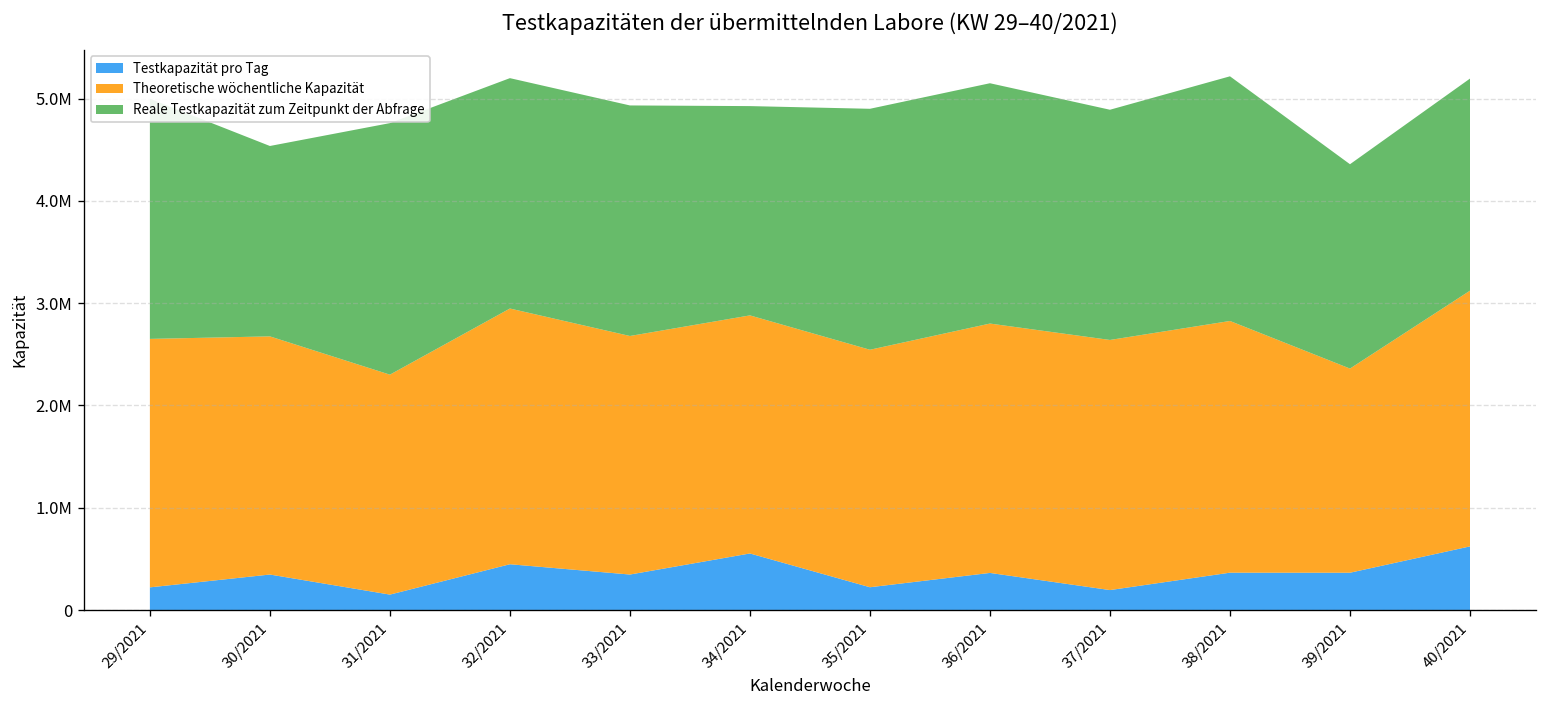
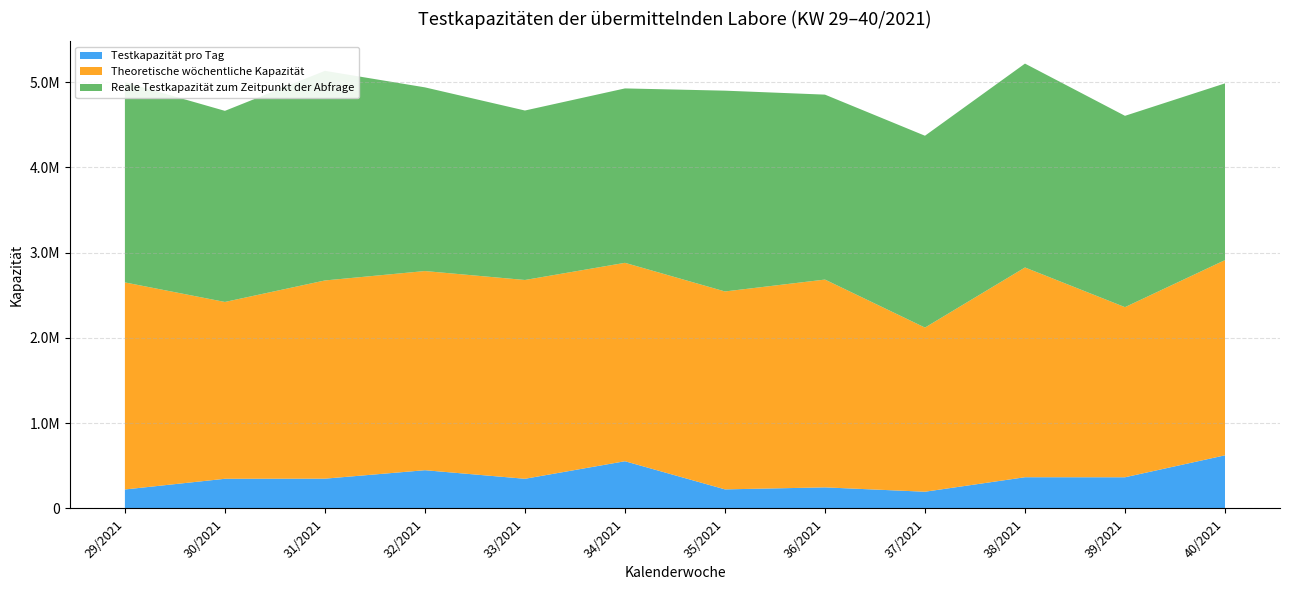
Theoretische wöchentliche Kapazität, 30/2021: 2300000 -> 2100000
Reale Testkapazität zum Zeitpunkt der Abfrage, 30/2021: 1900000 -> 2200000
Testkapazität pro Tag, 31/2021: 200000 -> 300000
Theoretische wöchentliche Kapazität, 31/2021: 2200000 -> 2300000
Theoretische wöchentliche Kapazität, 32/2021: 2500000 -> 2300000
Reale Testkapazität zum Zeitpunkt der Abfrage, 32/2021: 2300000 -> 2200000
Reale Testkapazität zum Zeitpunkt der Abfrage, 33/2021: 2300000 -> 2000000
Testkapazität pro Tag, 36/2021: 400000 -> 200000
Reale Testkapazität zum Zeitpunkt der Abfrage, 36/2021: 2300000 -> 2200000
Theoretische wöchentliche Kapazität, 37/2021: 2400000 -> 1900000
Reale Testkapazität zum Zeitpunkt der Abfrage, 39/2021: 2000000 -> 2200000
Theoretische wöchentliche Kapazität, 40/2021: 2500000 -> 2300000
